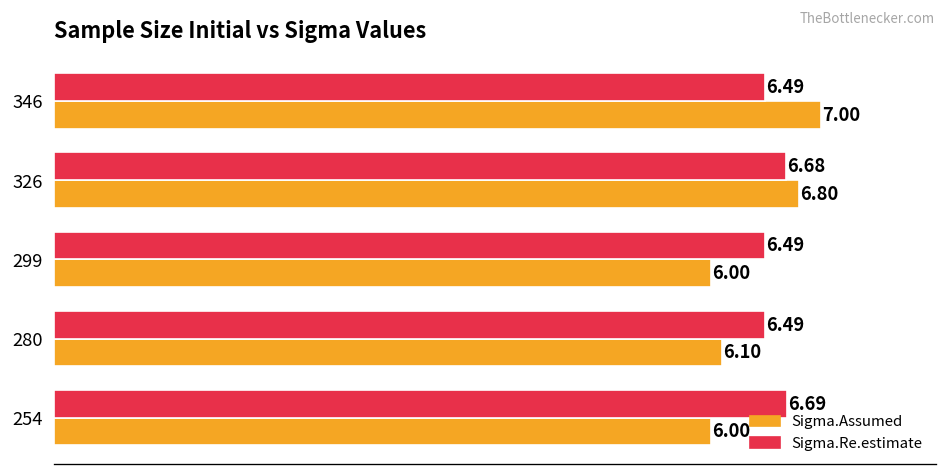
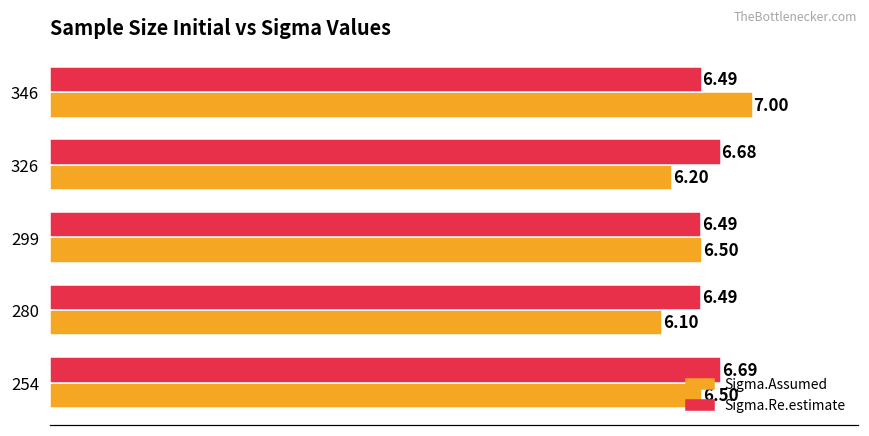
Sigma.Assumed, 326: 6.80 -> 6.20
Sigma.Assumed, 299: 6.00 -> 6.50
Sigma.Assumed, 254: 6.00 -> 6.50
